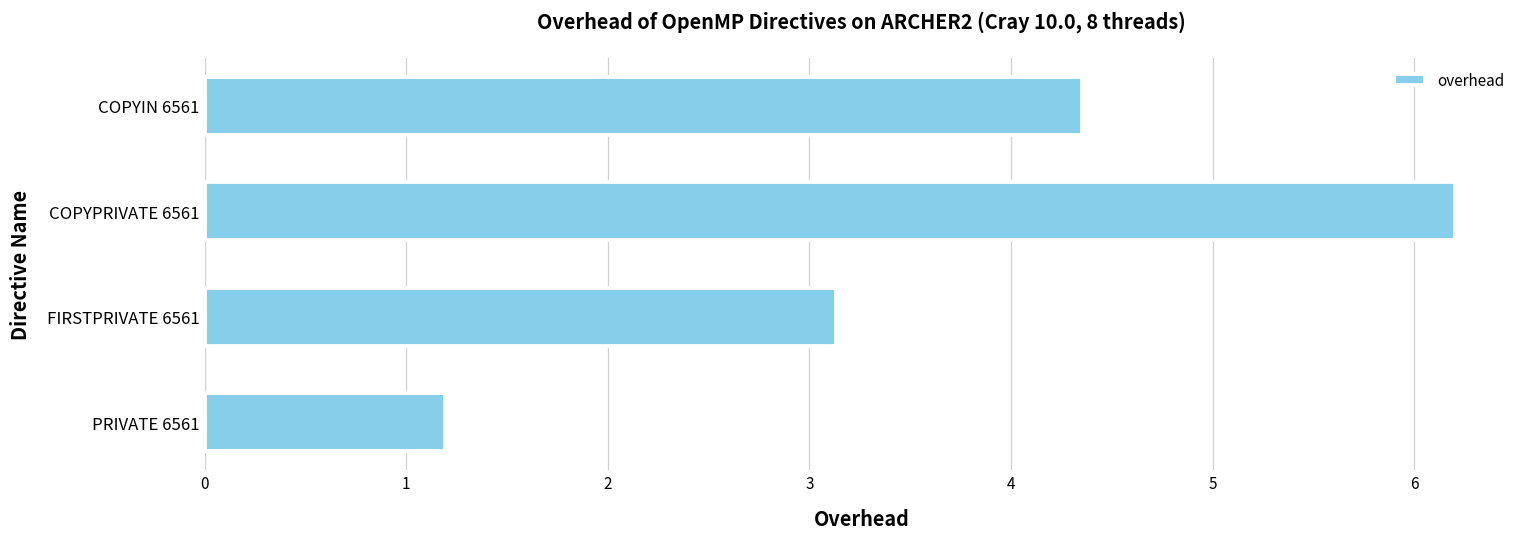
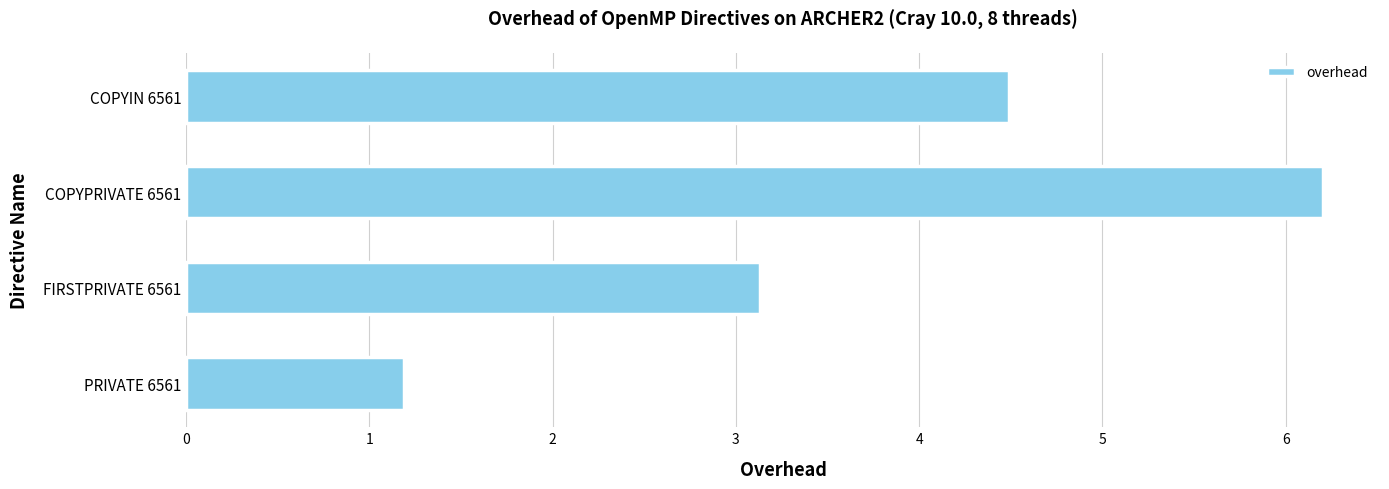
COPYIN 6561: 4.35 -> 4.49
